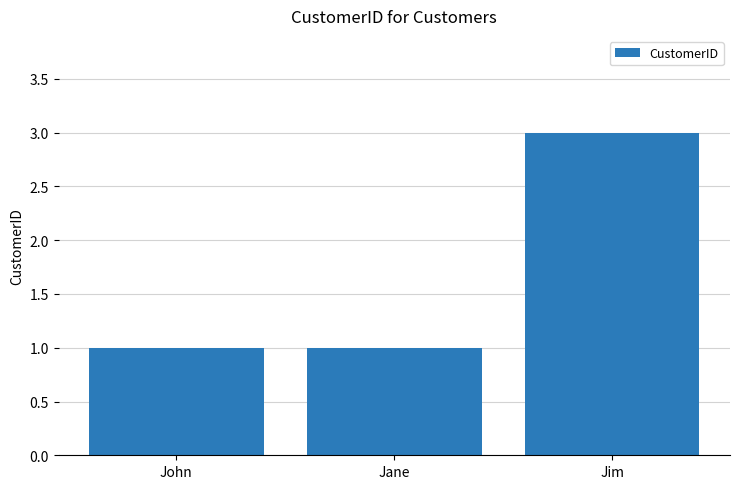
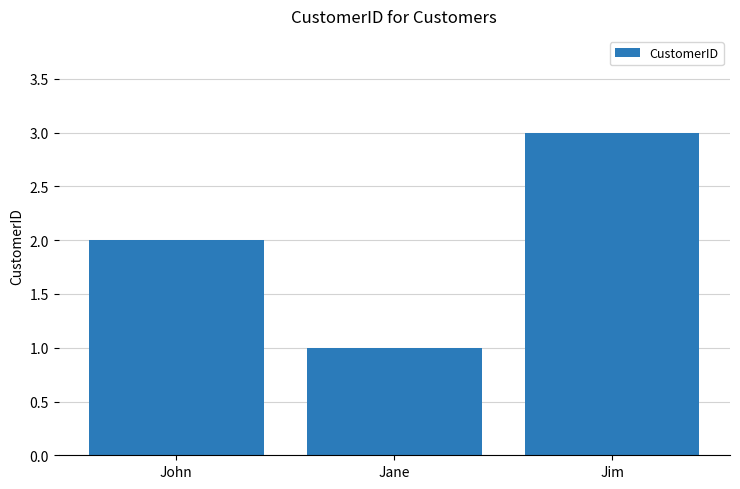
John: 1 -> 2
